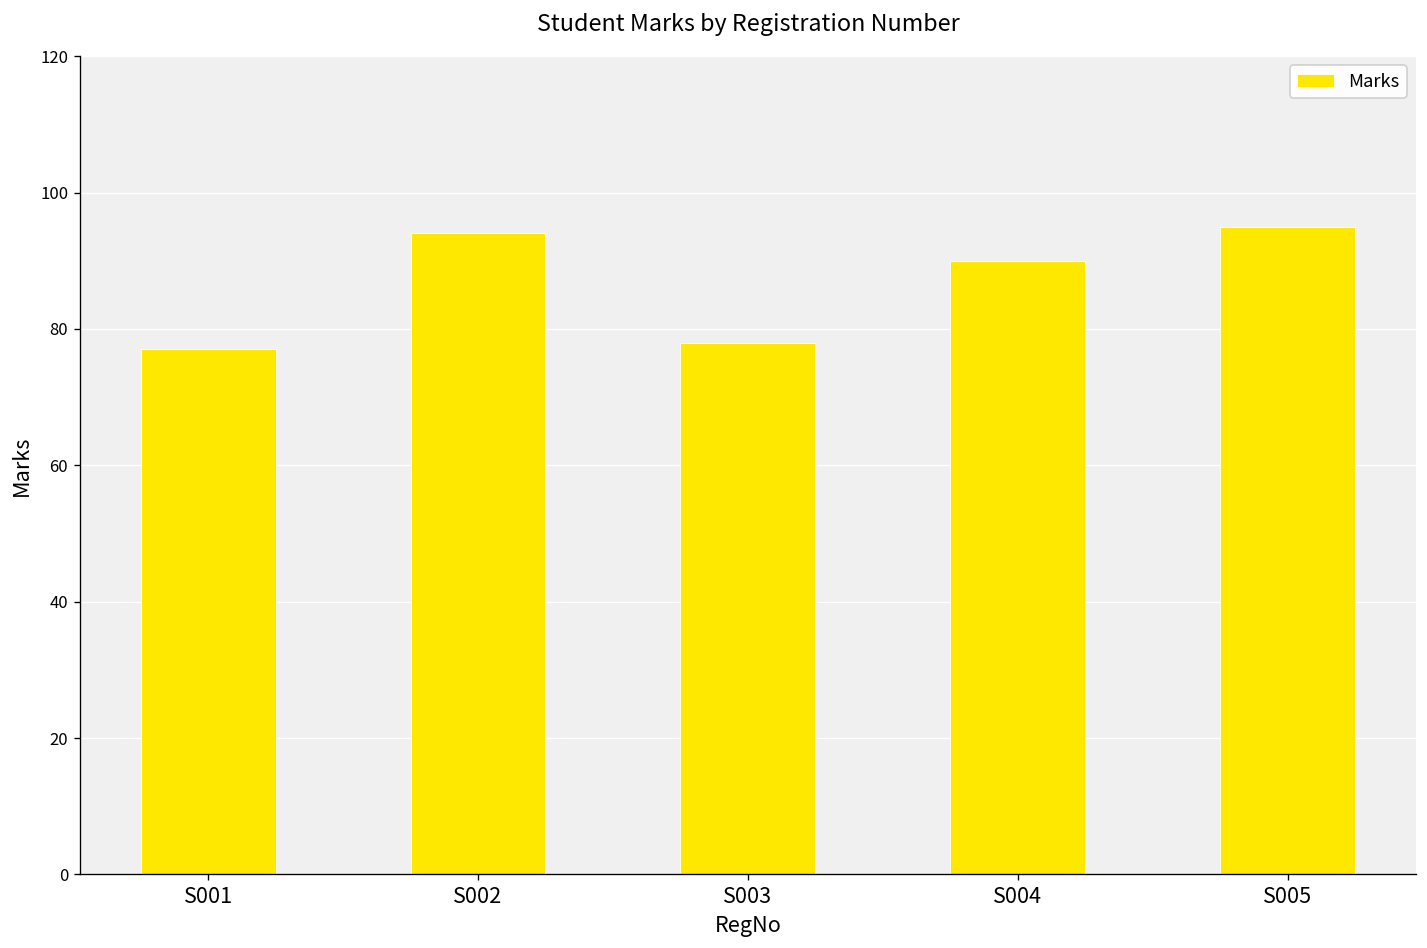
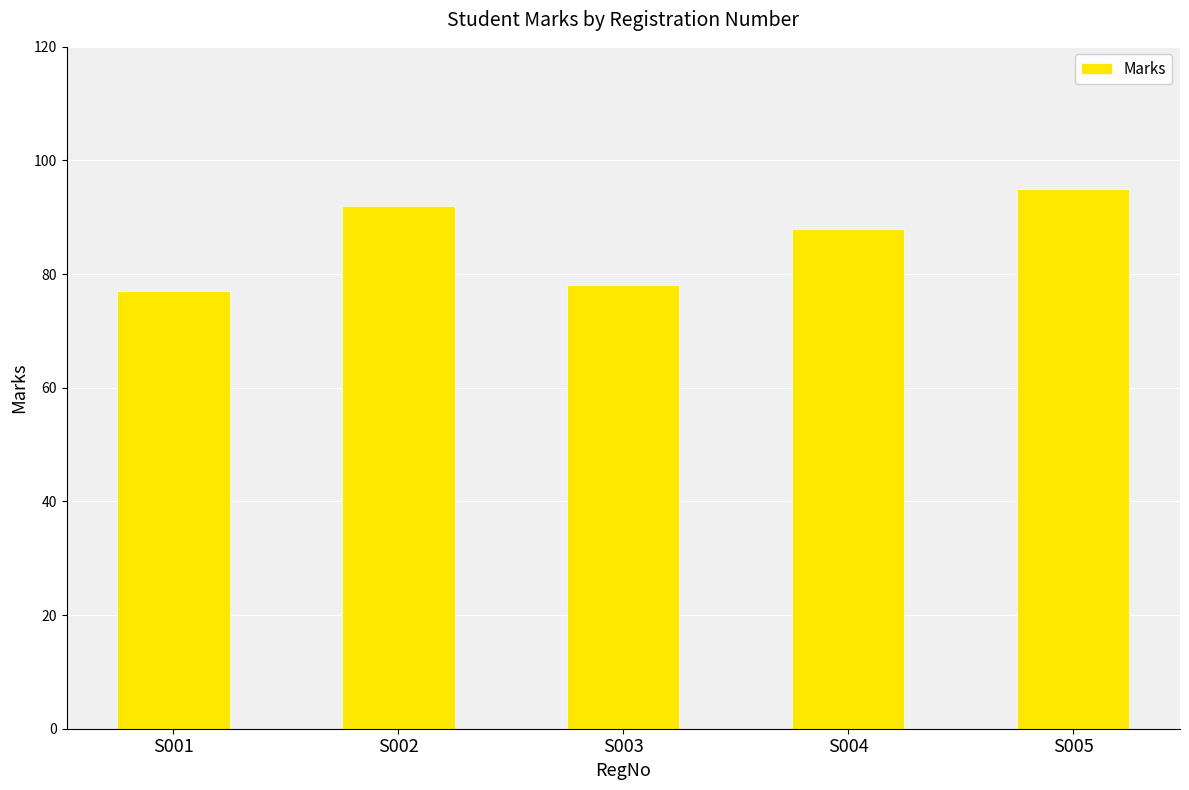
S002: 94 -> 92
S004: 90 -> 88
